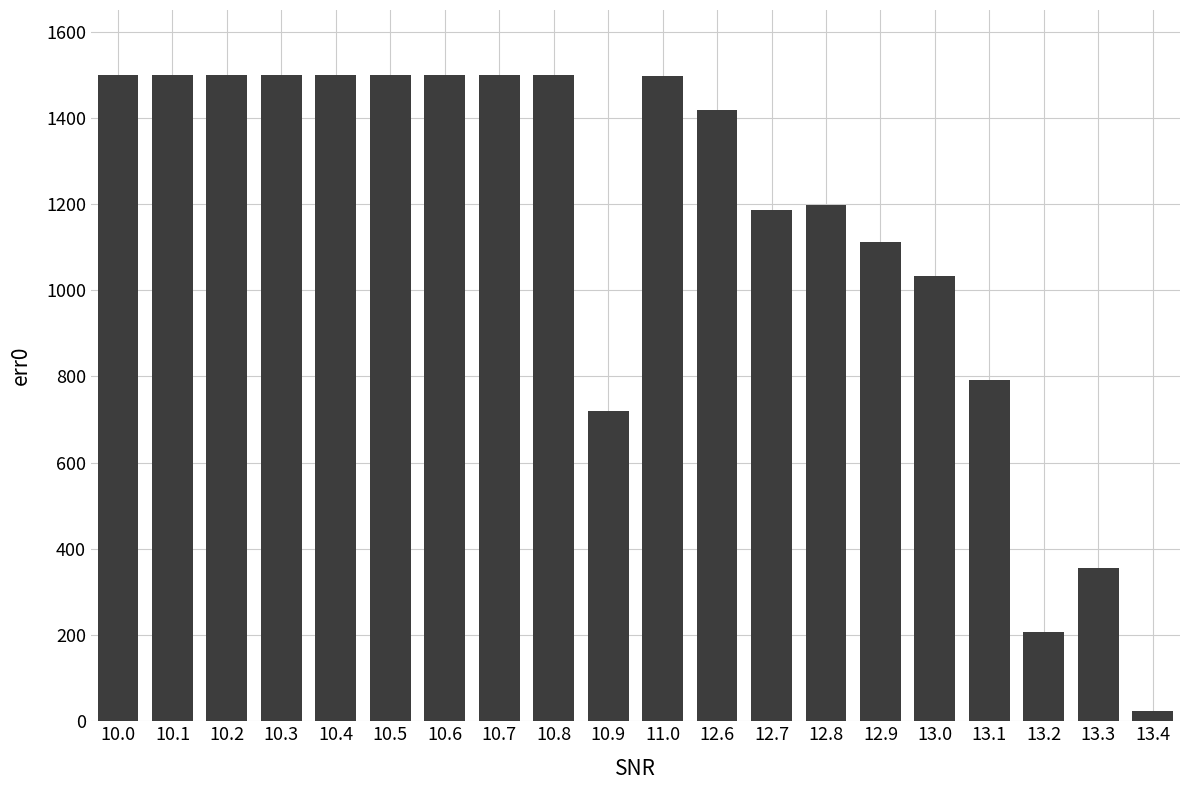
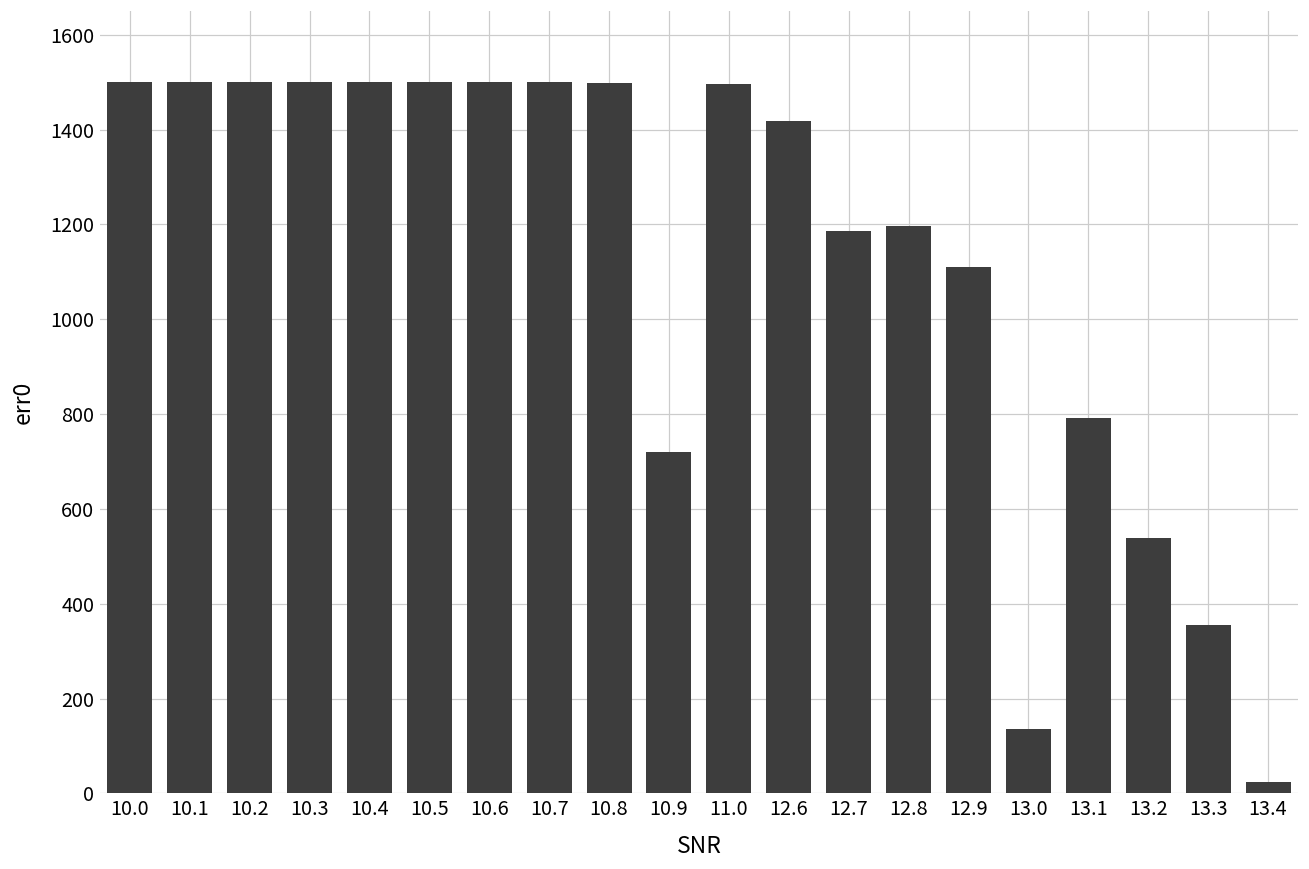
13.0: 1030 -> 140
13.2: 210 -> 540
